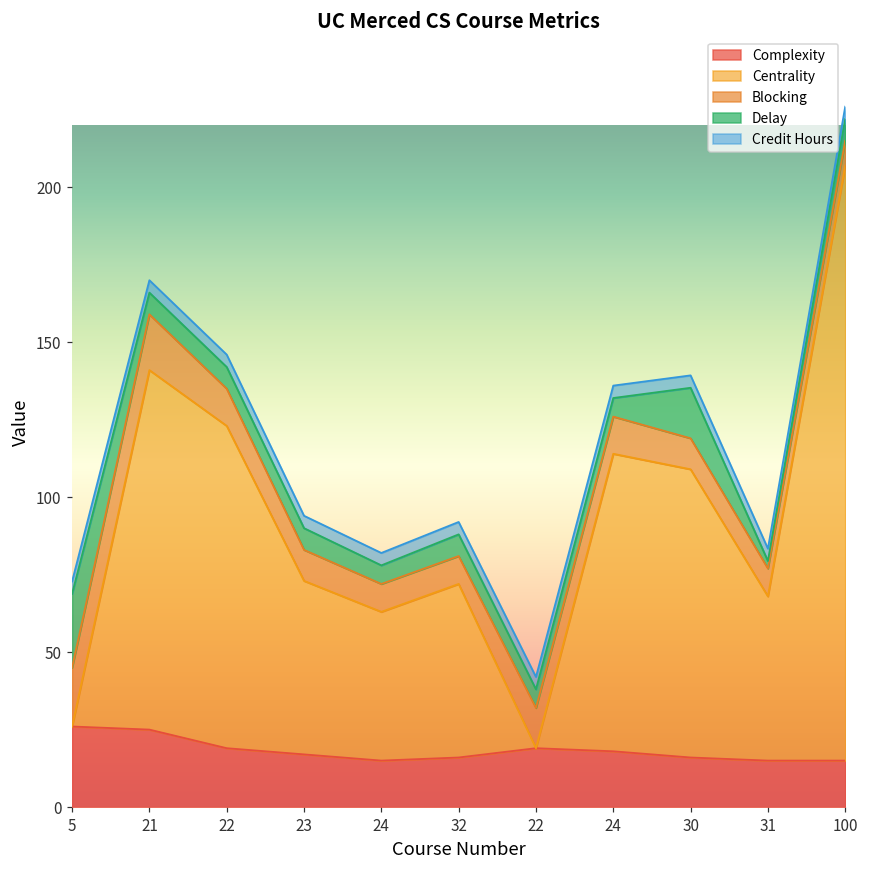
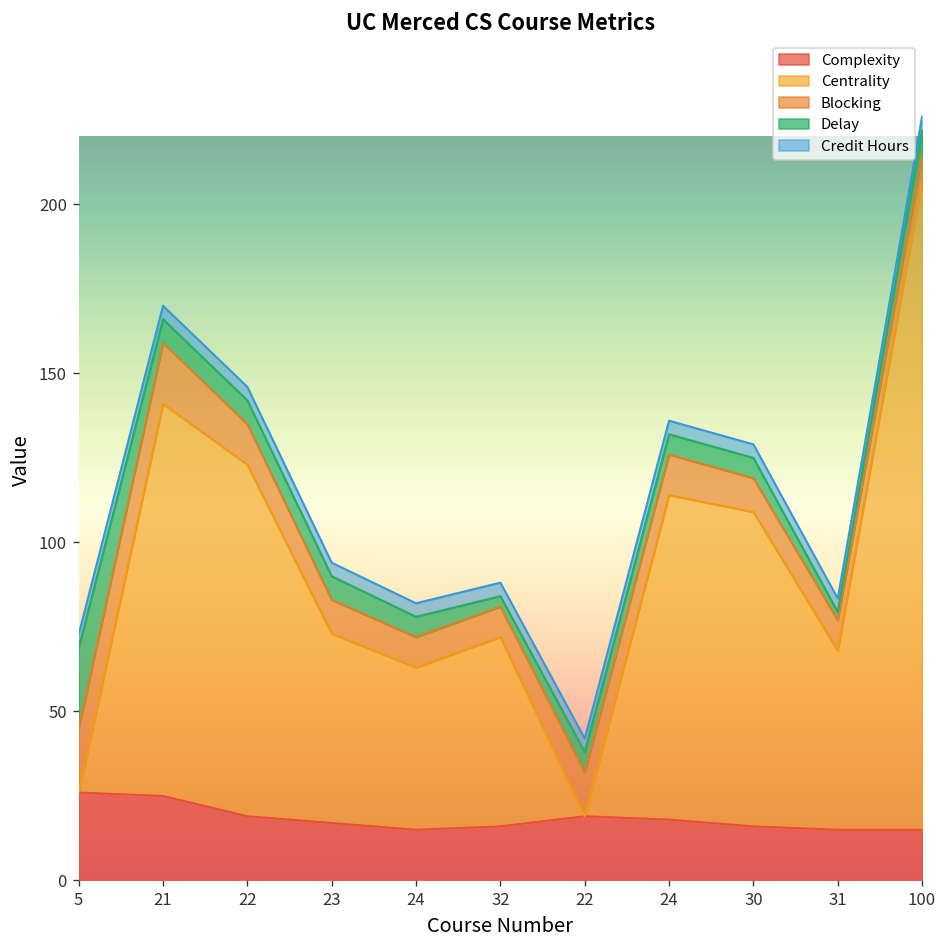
Delay, 32: 7 -> 3
Delay, 30: 16 -> 6
